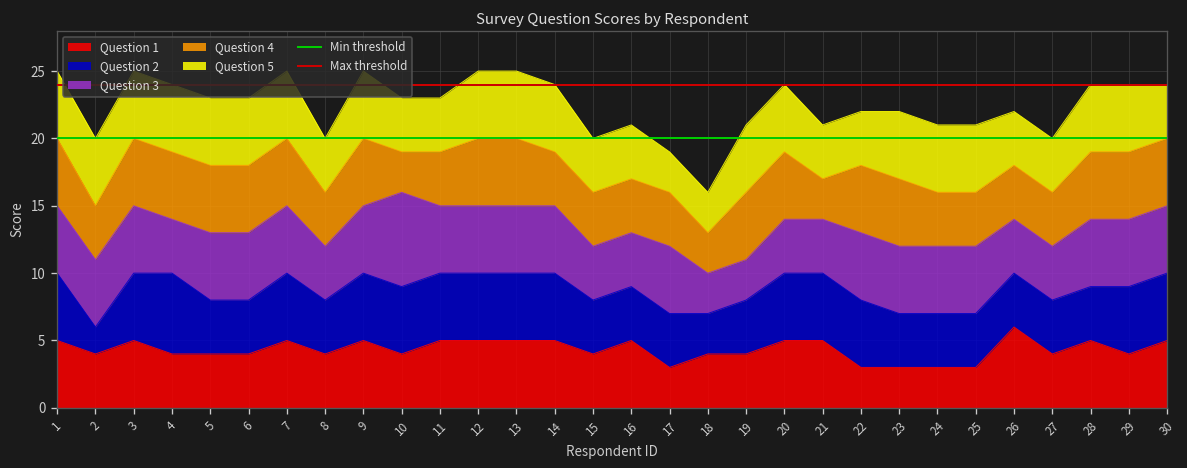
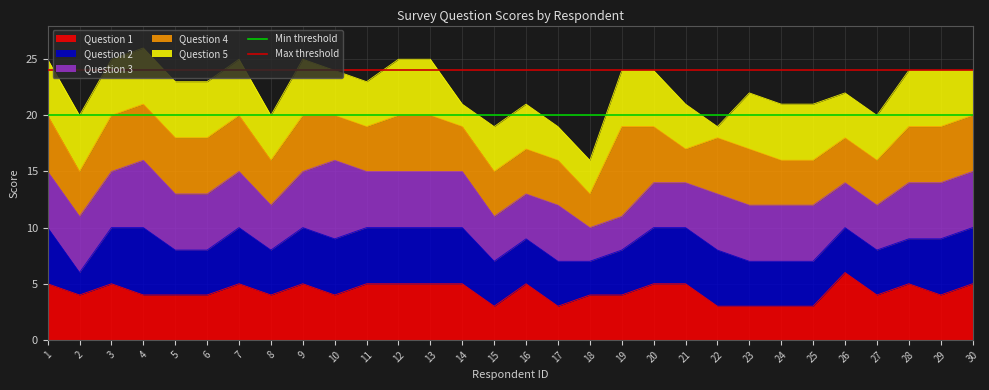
Question 3, 4: 4 -> 6
Question 4, 10: 3 -> 4
Question 5, 14: 5 -> 2
Question 1, 15: 4 -> 3
Question 4, 19: 5 -> 8
Question 5, 22: 4 -> 1
